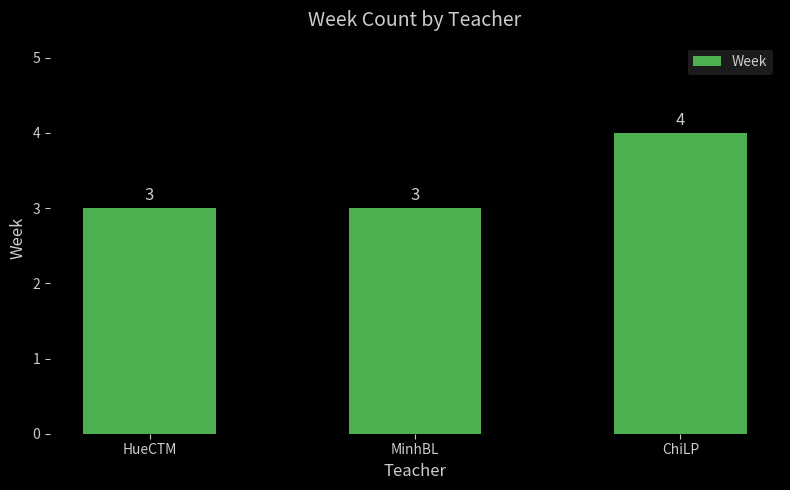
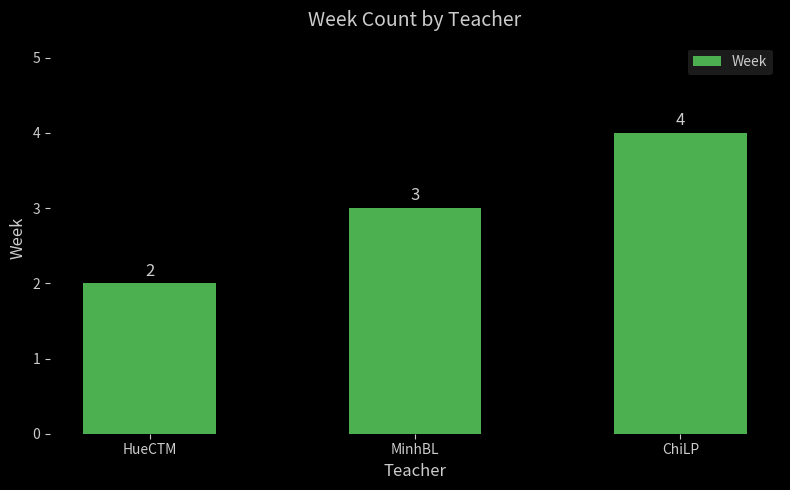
HueCTM: 3 -> 2
